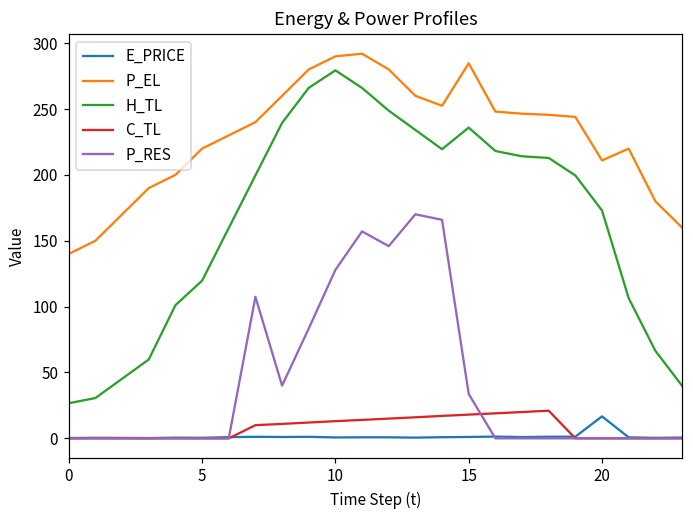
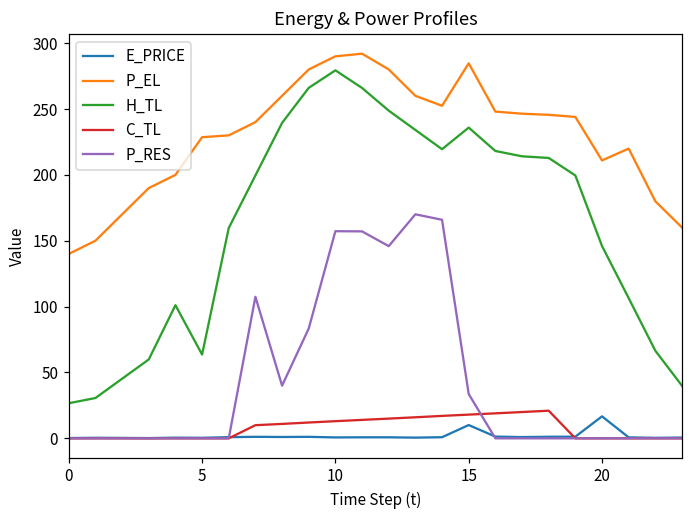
P_EL, 5: 220 -> 229
H_TL, 5: 120 -> 64
P_RES, 10: 128 -> 157
E_PRICE, 15: 1 -> 10
H_TL, 20: 173 -> 146
